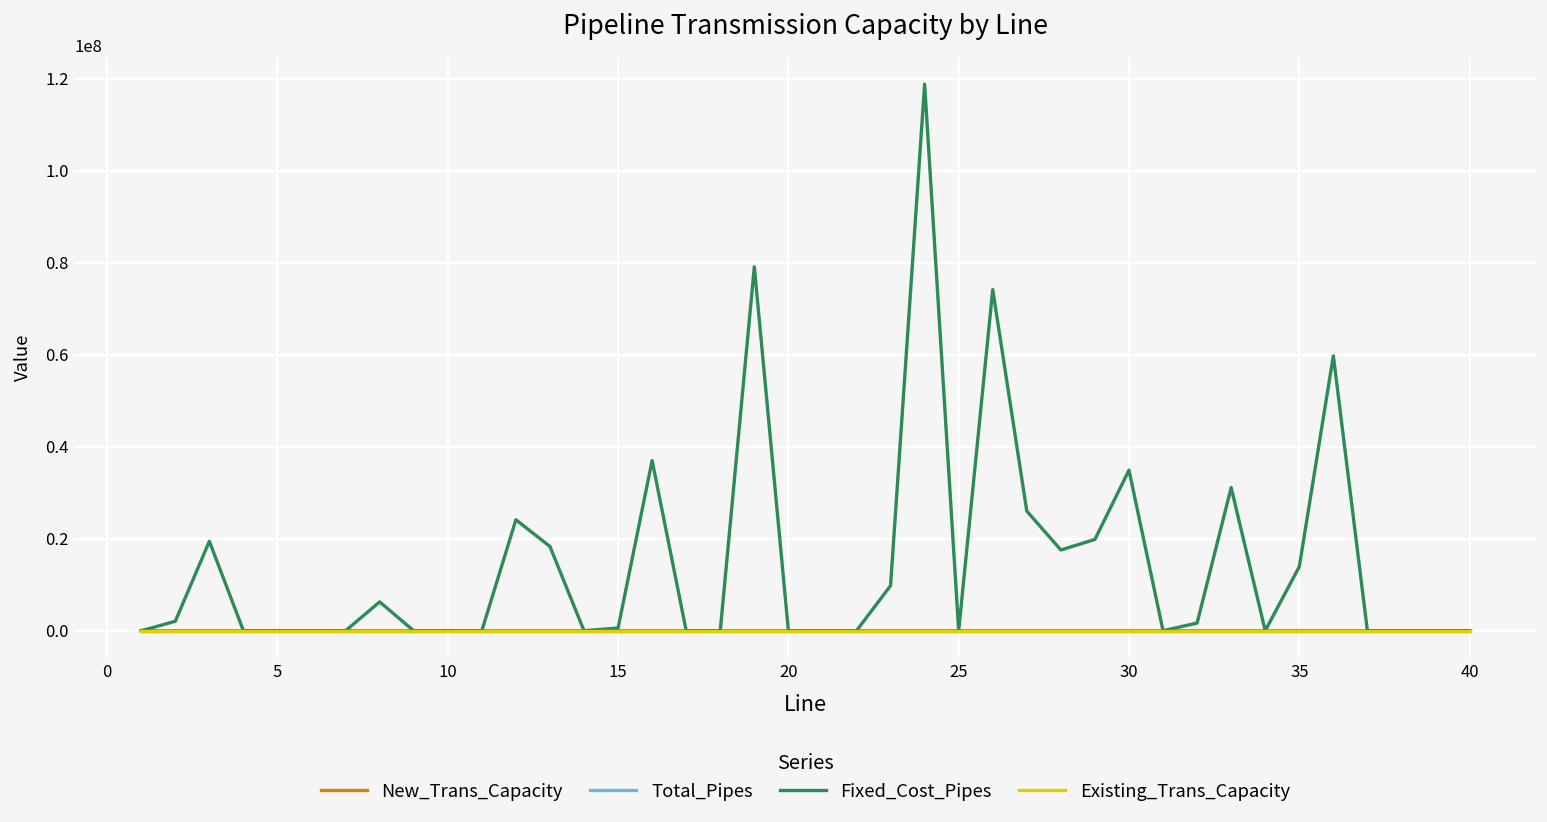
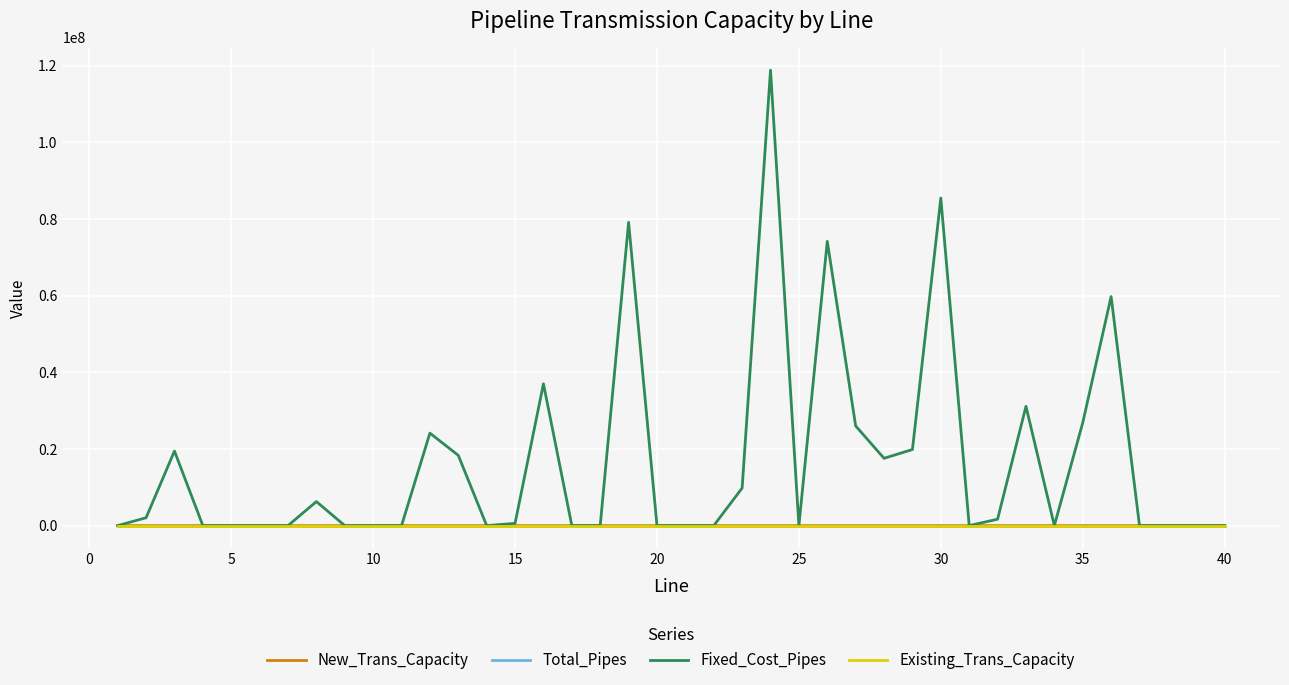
Fixed_Cost_Pipes, 30: 35000000 -> 85000000
Fixed_Cost_Pipes, 35: 14000000 -> 27000000
